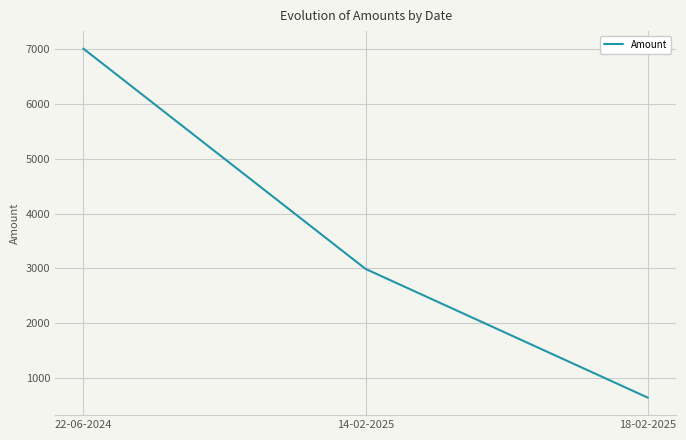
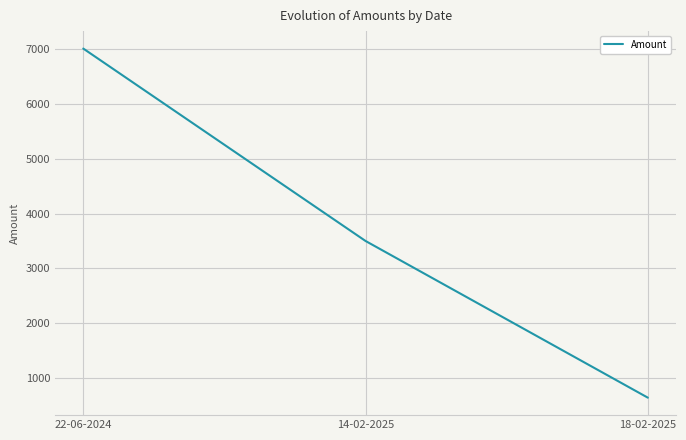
14-02-2025: 3000 -> 3500
